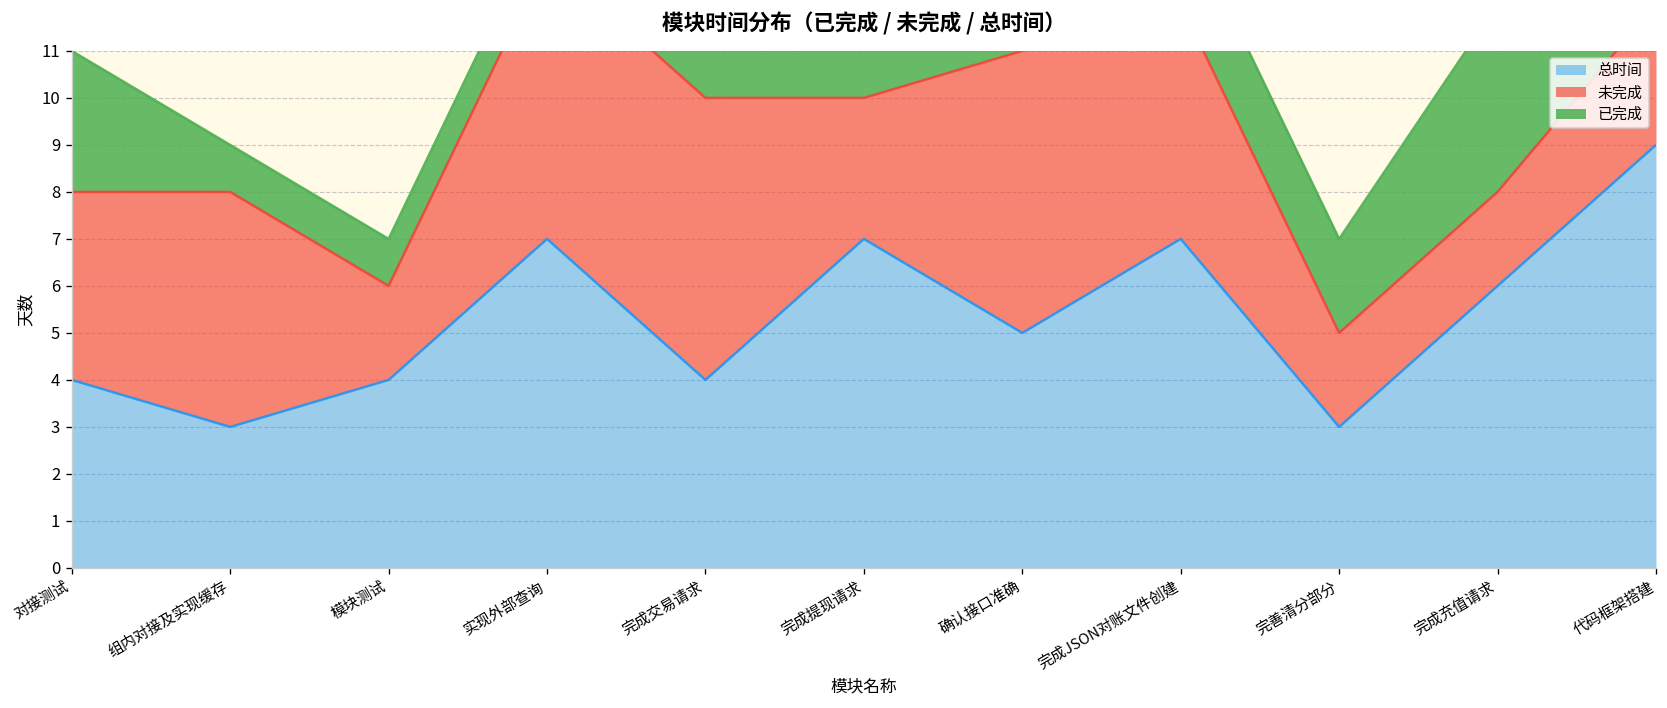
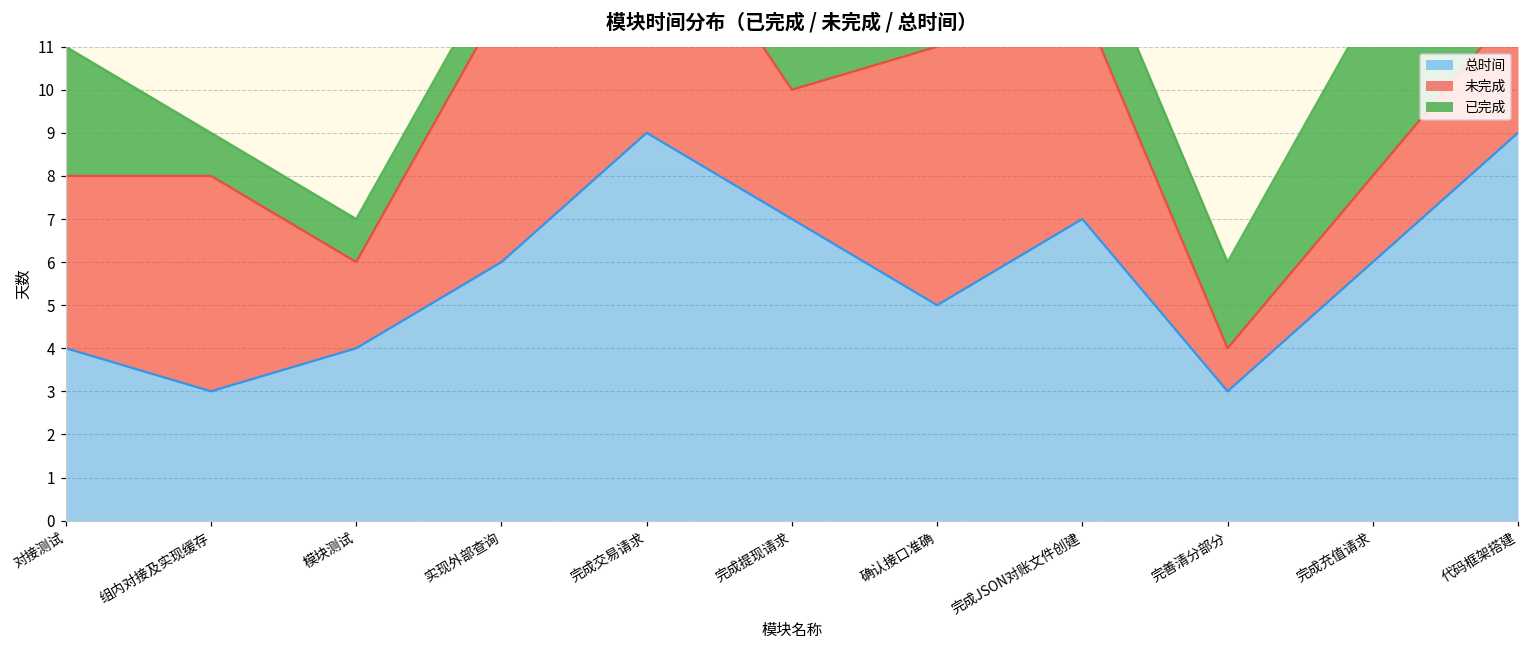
总时间, 实现外部查询: 7 -> 6
总时间, 完成交易请求: 4 -> 9
未完成, 完善清分部分: 2 -> 1
